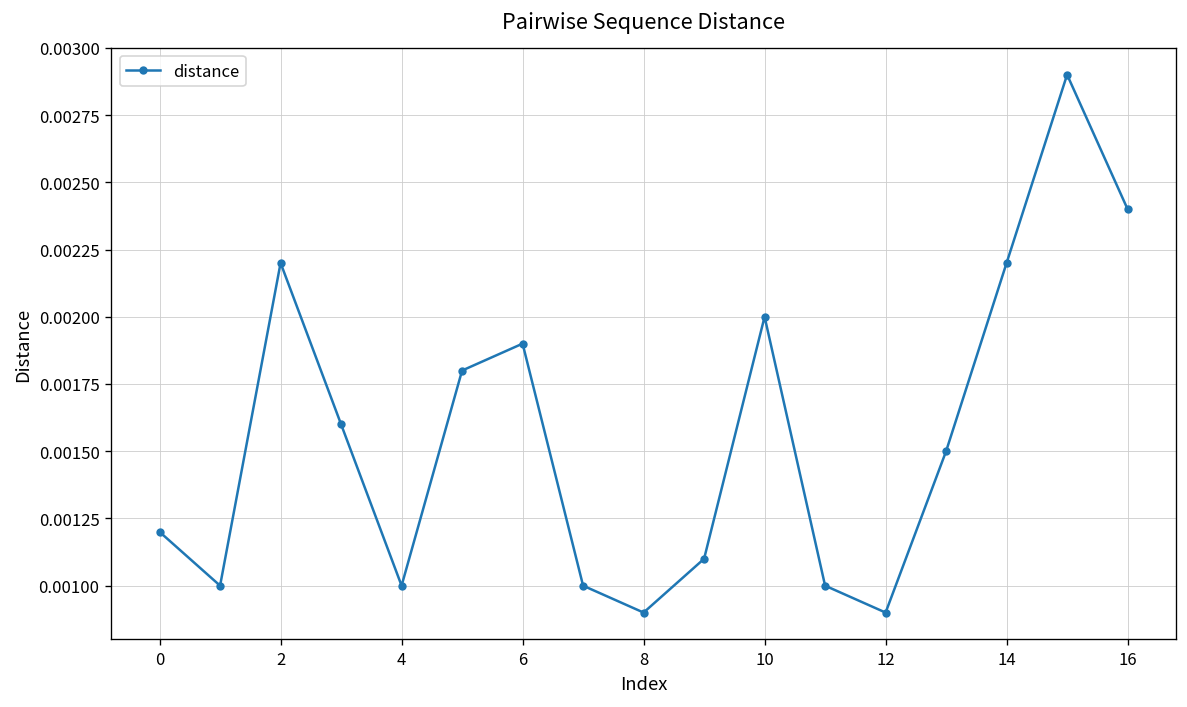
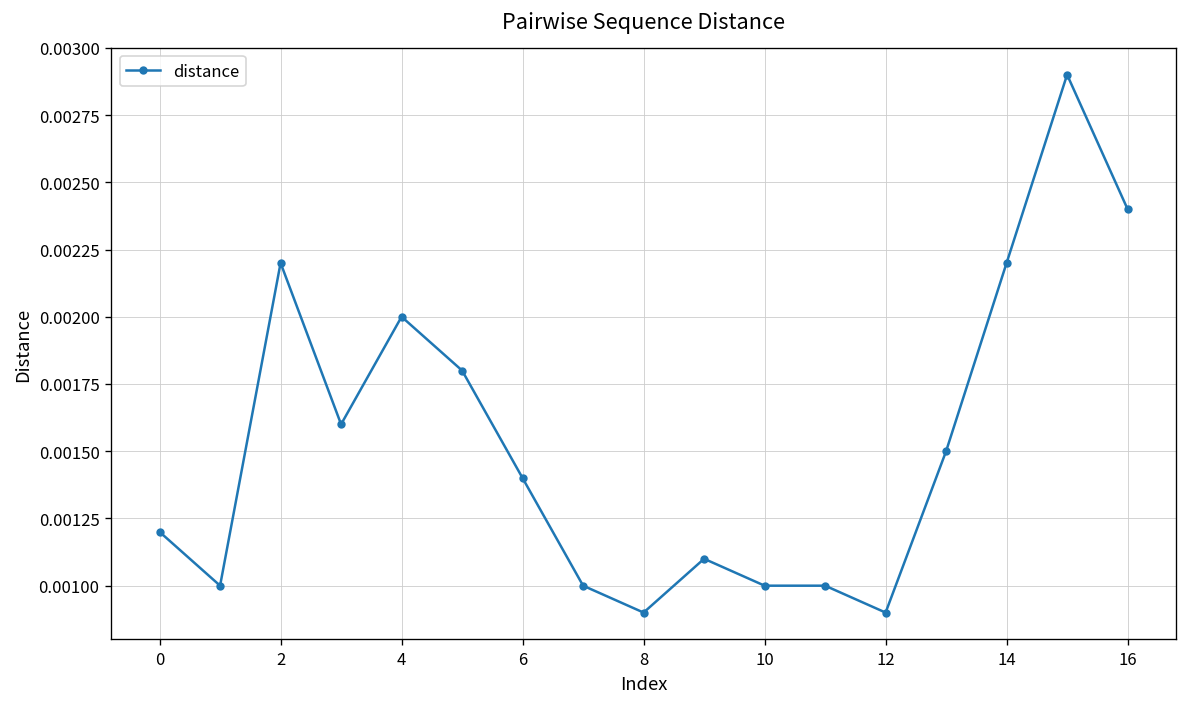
4: 0.001 -> 0.002
6: 0.0019 -> 0.0014
10: 0.002 -> 0.001
